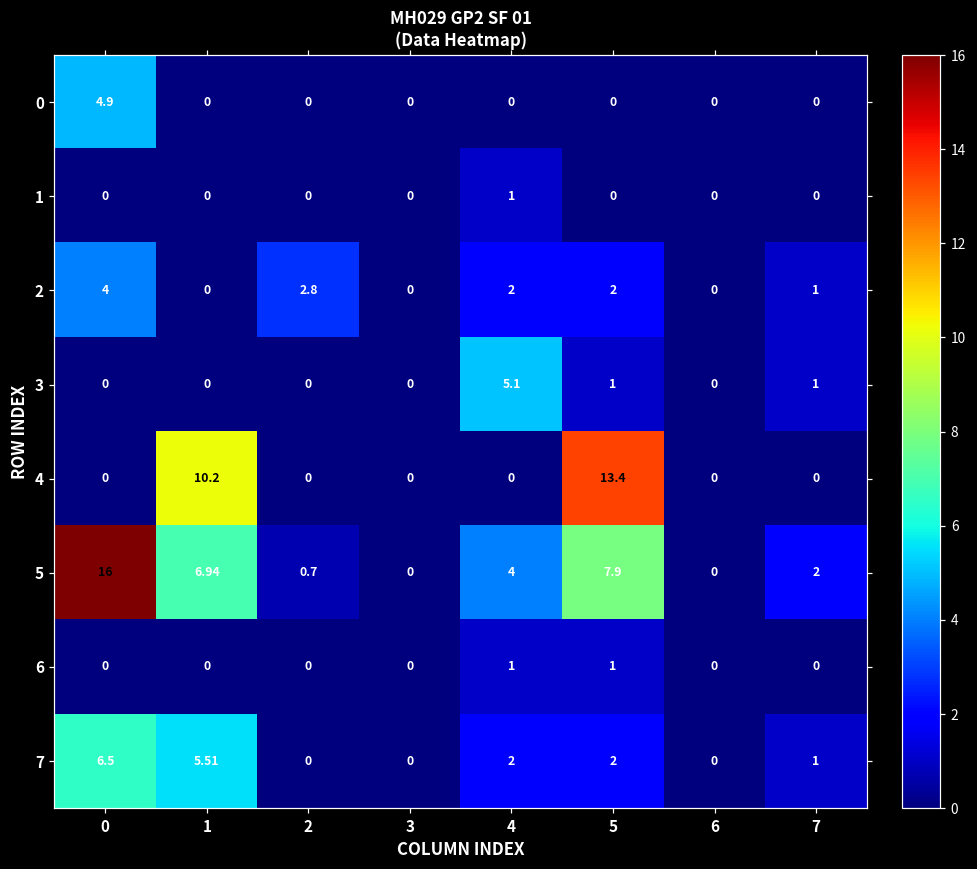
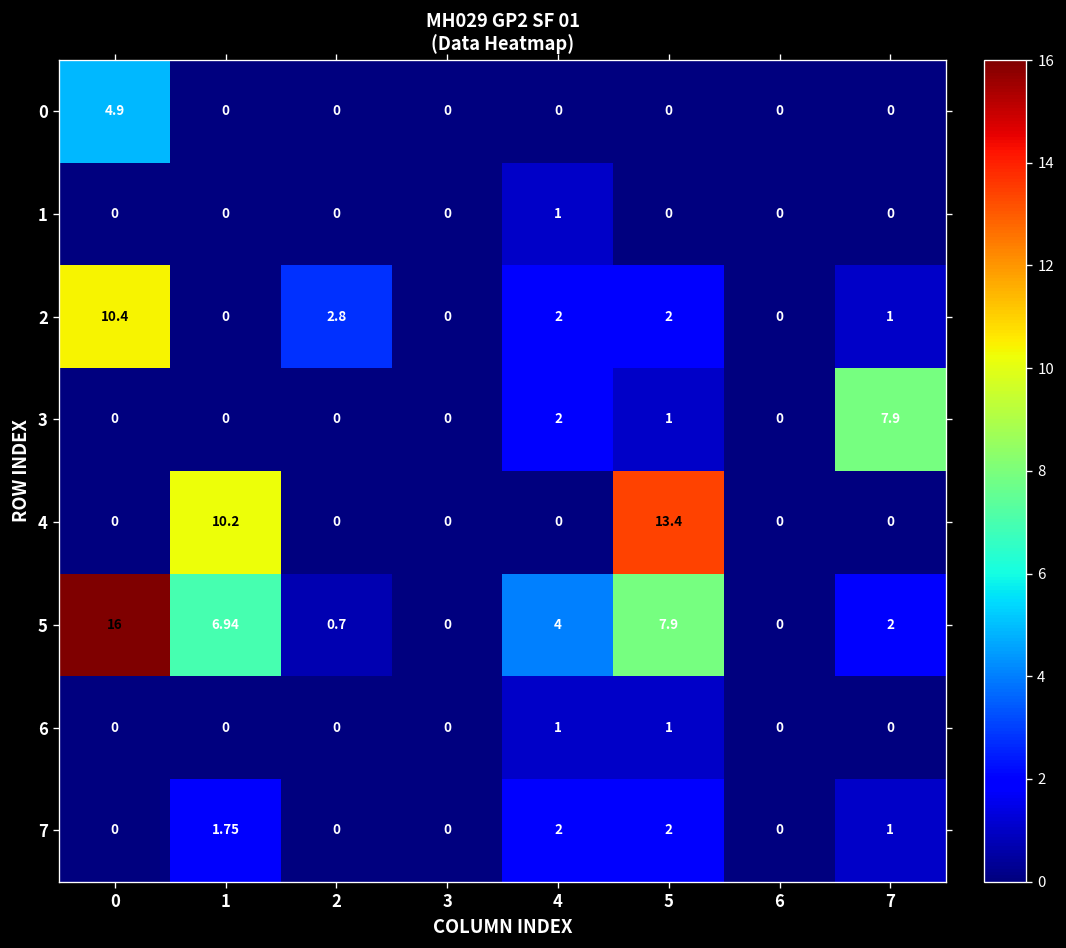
2, 0: 4 -> 10.4
3, 4: 5.1 -> 2
3, 7: 1 -> 7.9
7, 0: 6.5 -> 0
7, 1: 5.51 -> 1.75
